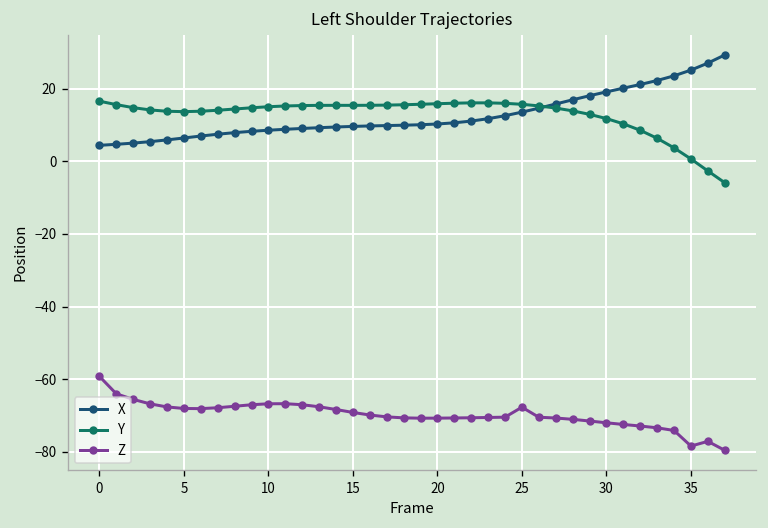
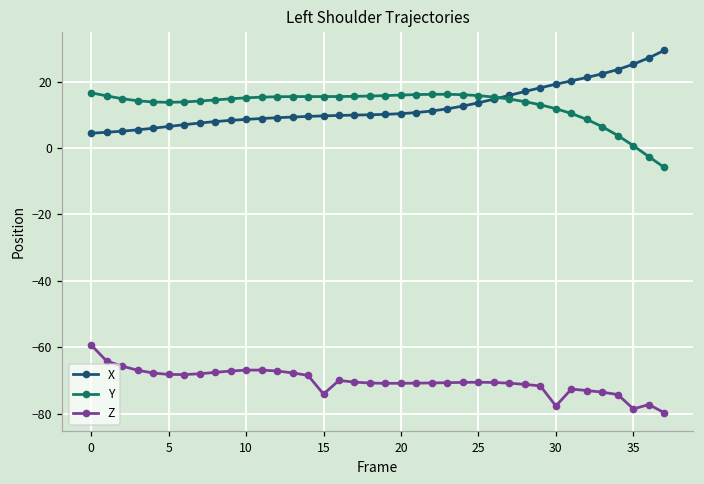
Z, 15: -69 -> -74
Z, 25: -68 -> -70
Z, 30: -72 -> -78
